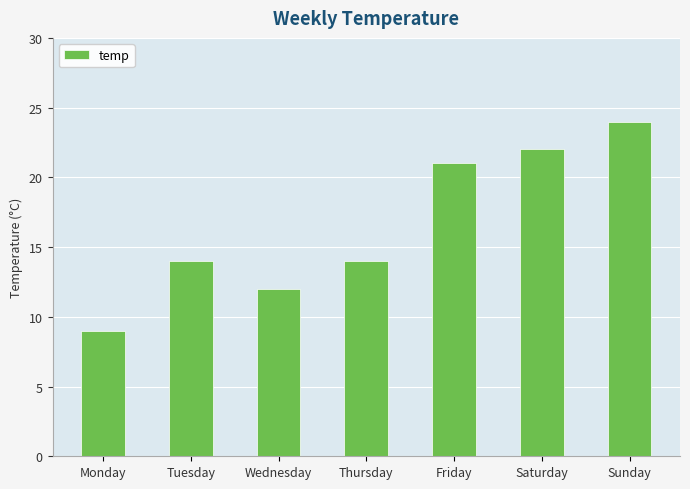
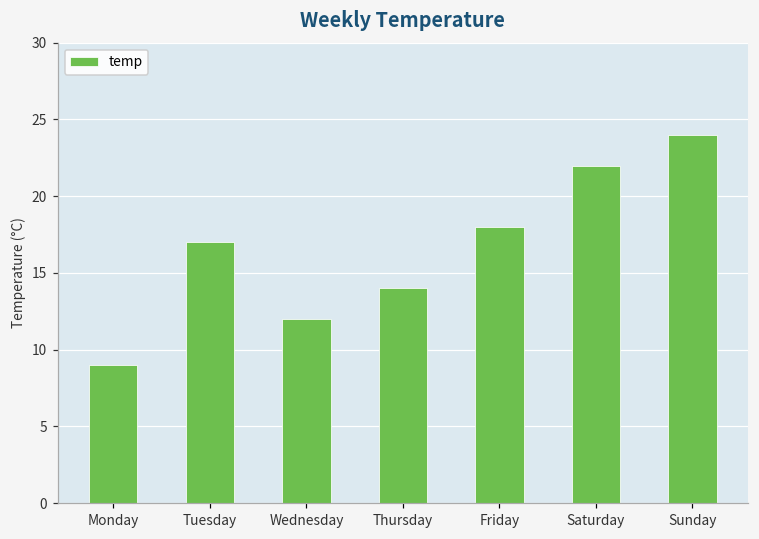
Tuesday: 14 -> 17
Friday: 21 -> 18
